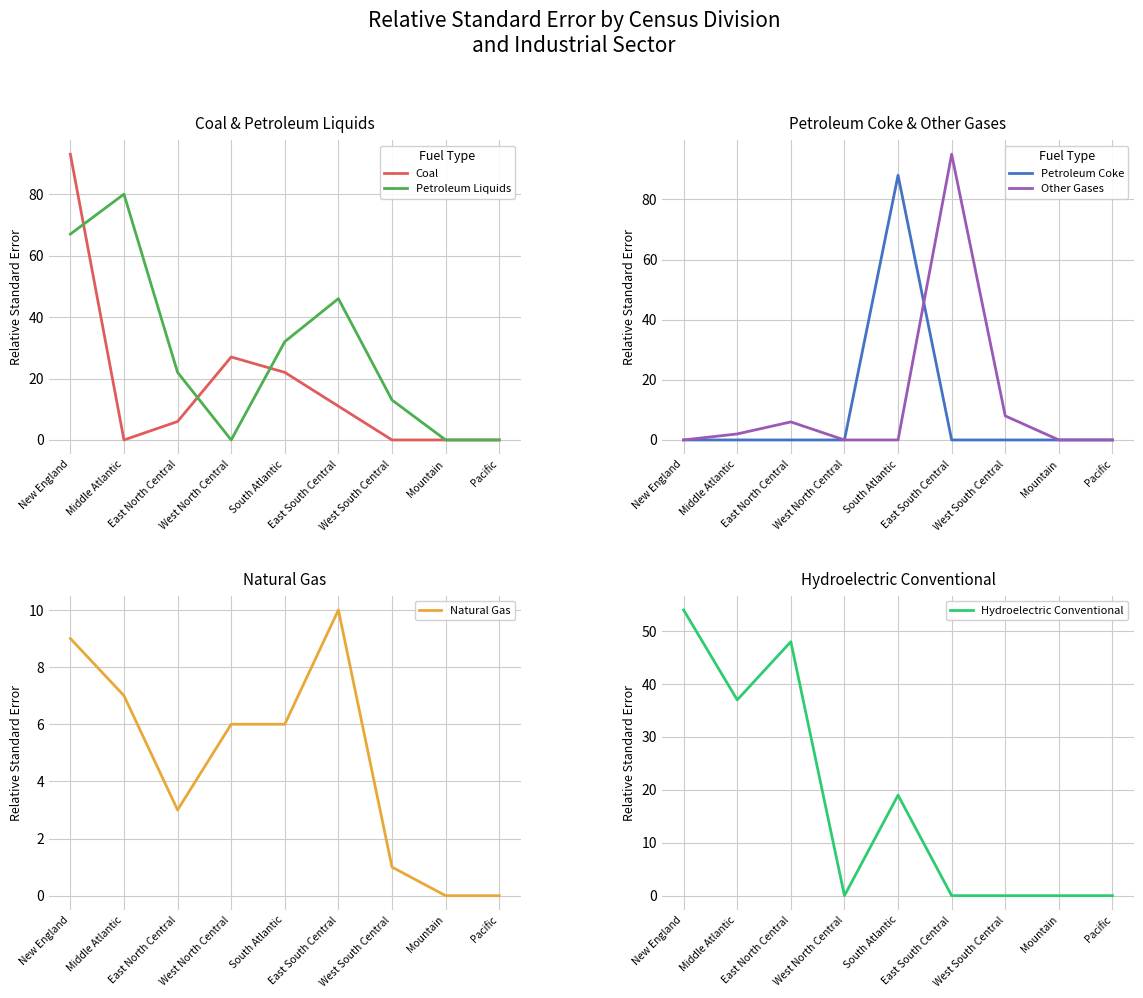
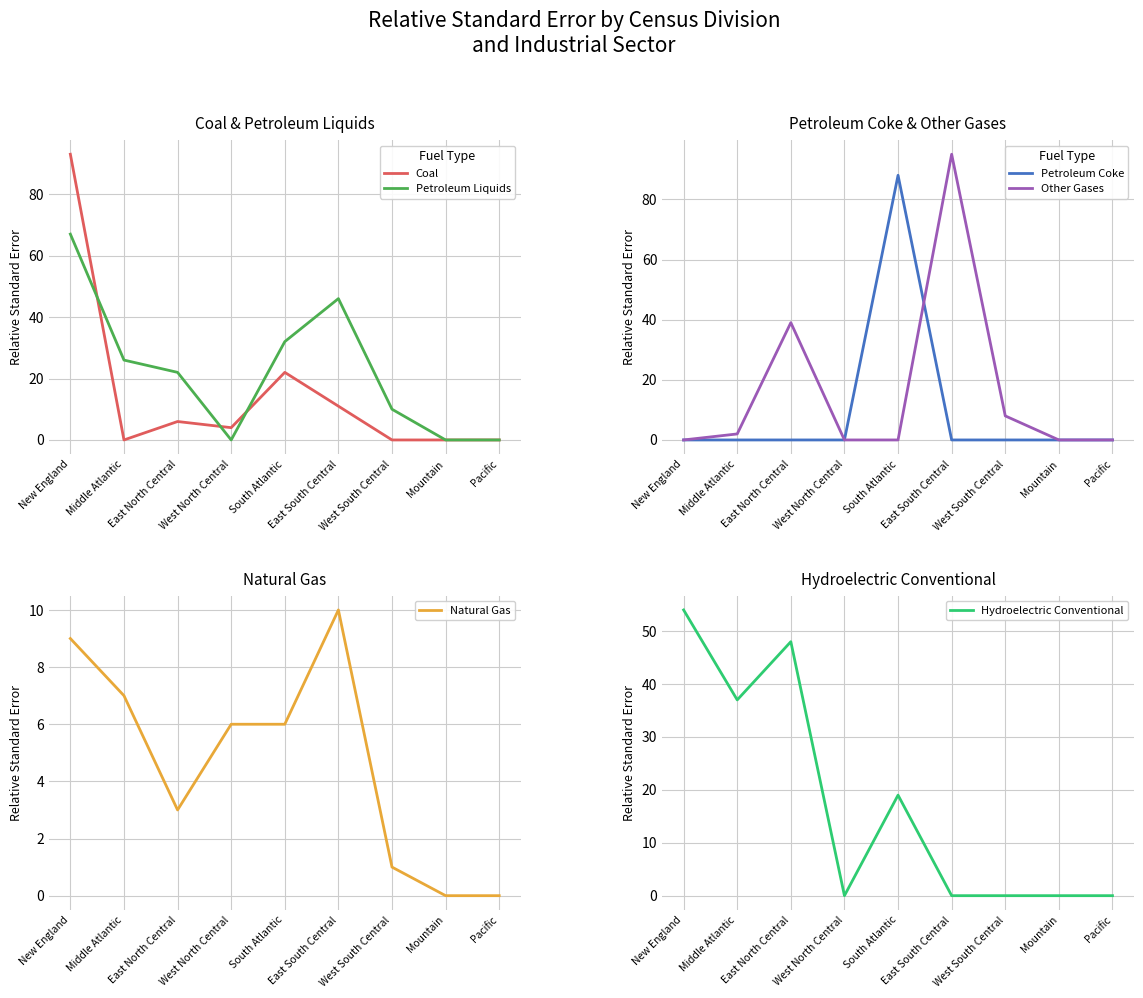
Coal & Petroleum Liquids, Petroleum Liquids, Middle Atlantic: 80 -> 26
Coal & Petroleum Liquids, Coal, West North Central: 27 -> 4
Coal & Petroleum Liquids, Petroleum Liquids, West South Central: 13 -> 10
Petroleum Coke & Other Gases, Other Gases, East North Central: 6 -> 39
